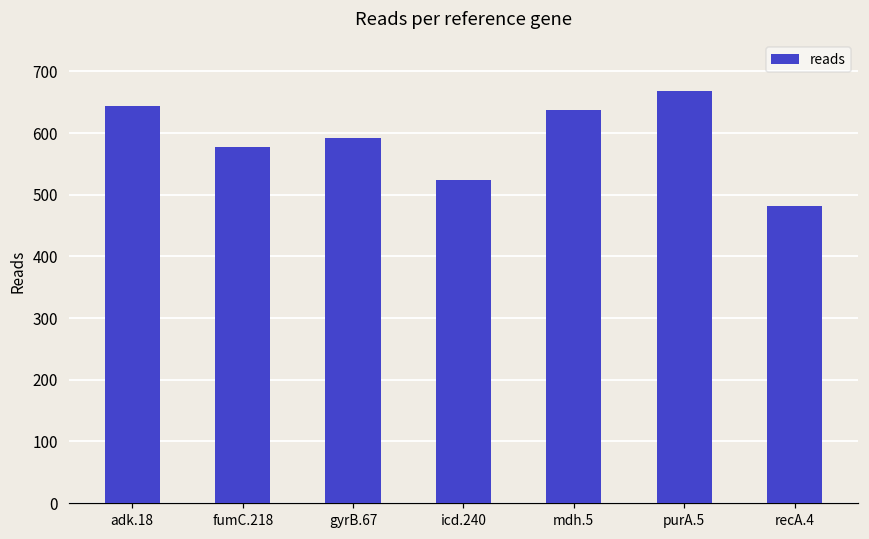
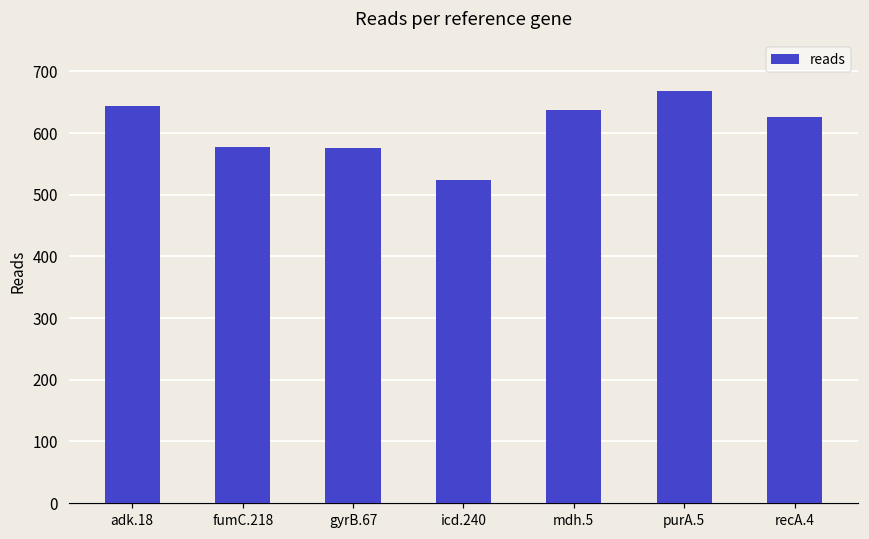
gyrB.67: 590 -> 580
recA.4: 480 -> 630
